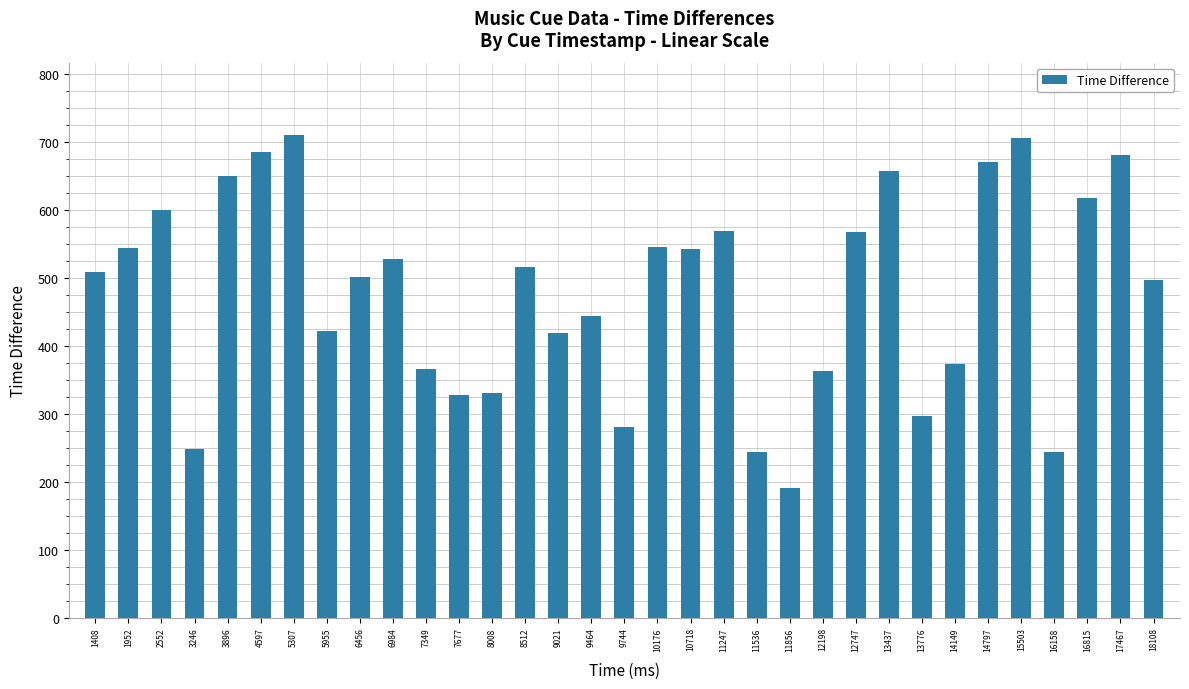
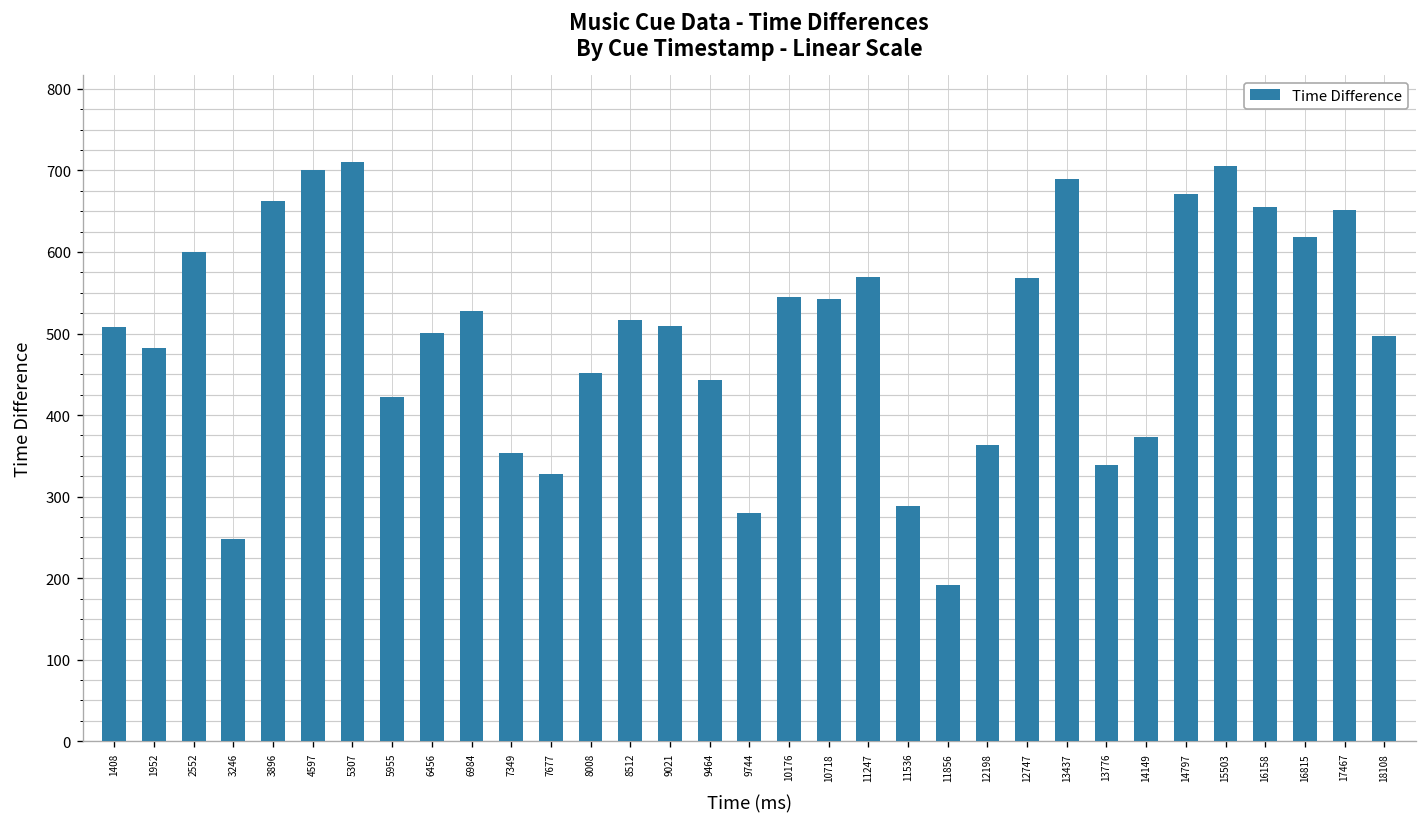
1952: 540 -> 480
3896: 650 -> 660
4597: 690 -> 700
7349: 370 -> 350
8008: 330 -> 450
9021: 420 -> 510
11536: 240 -> 290
13437: 660 -> 690
13776: 300 -> 340
16158: 240 -> 660
17467: 680 -> 650
